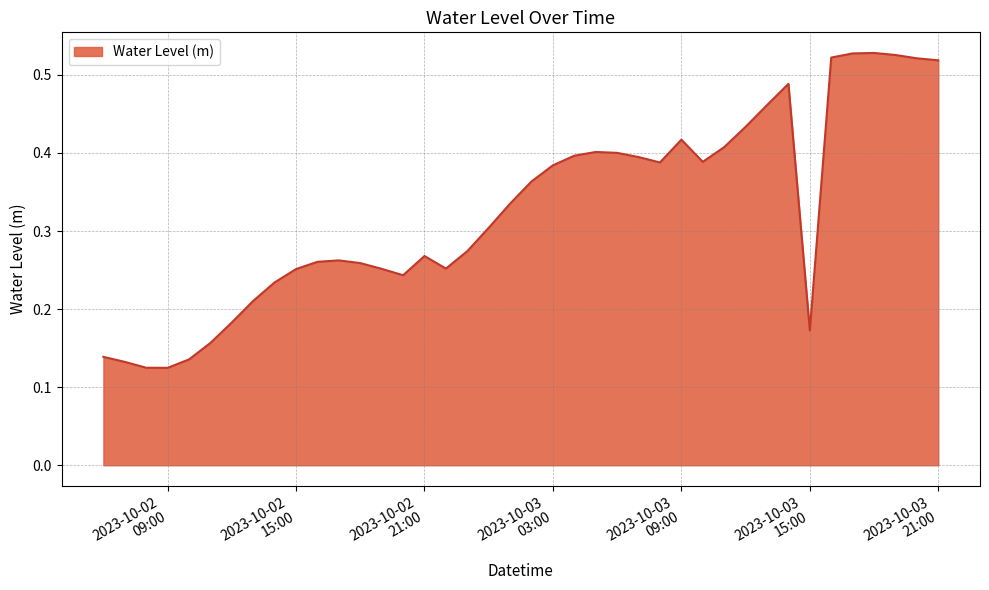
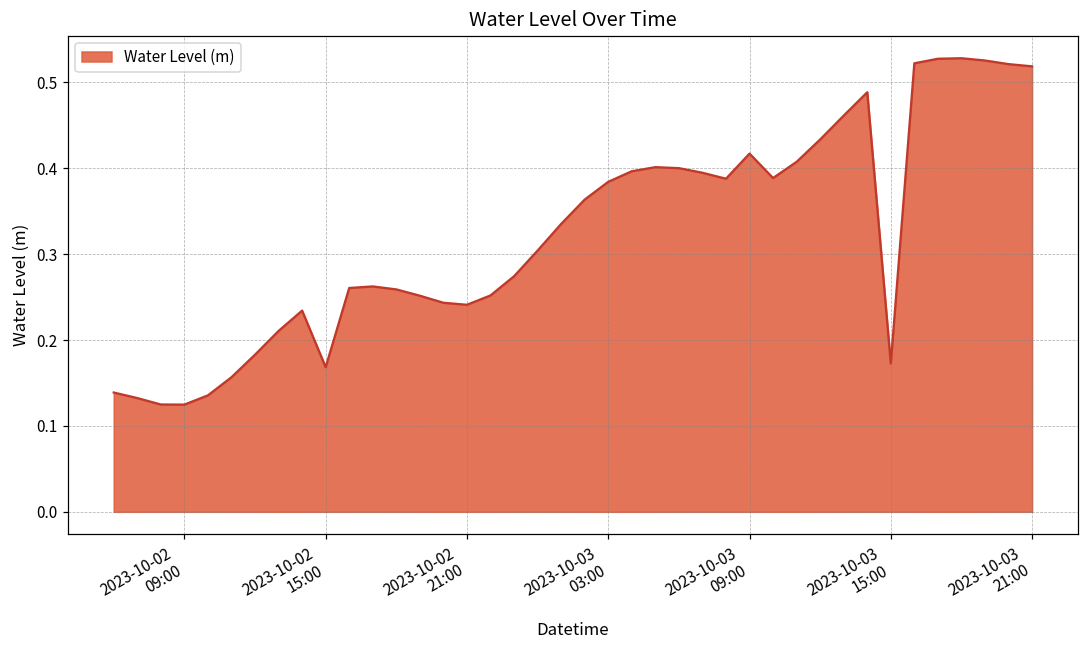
2023-10-02 15:00: 0.25 -> 0.17
2023-10-02 21:00: 0.27 -> 0.24
